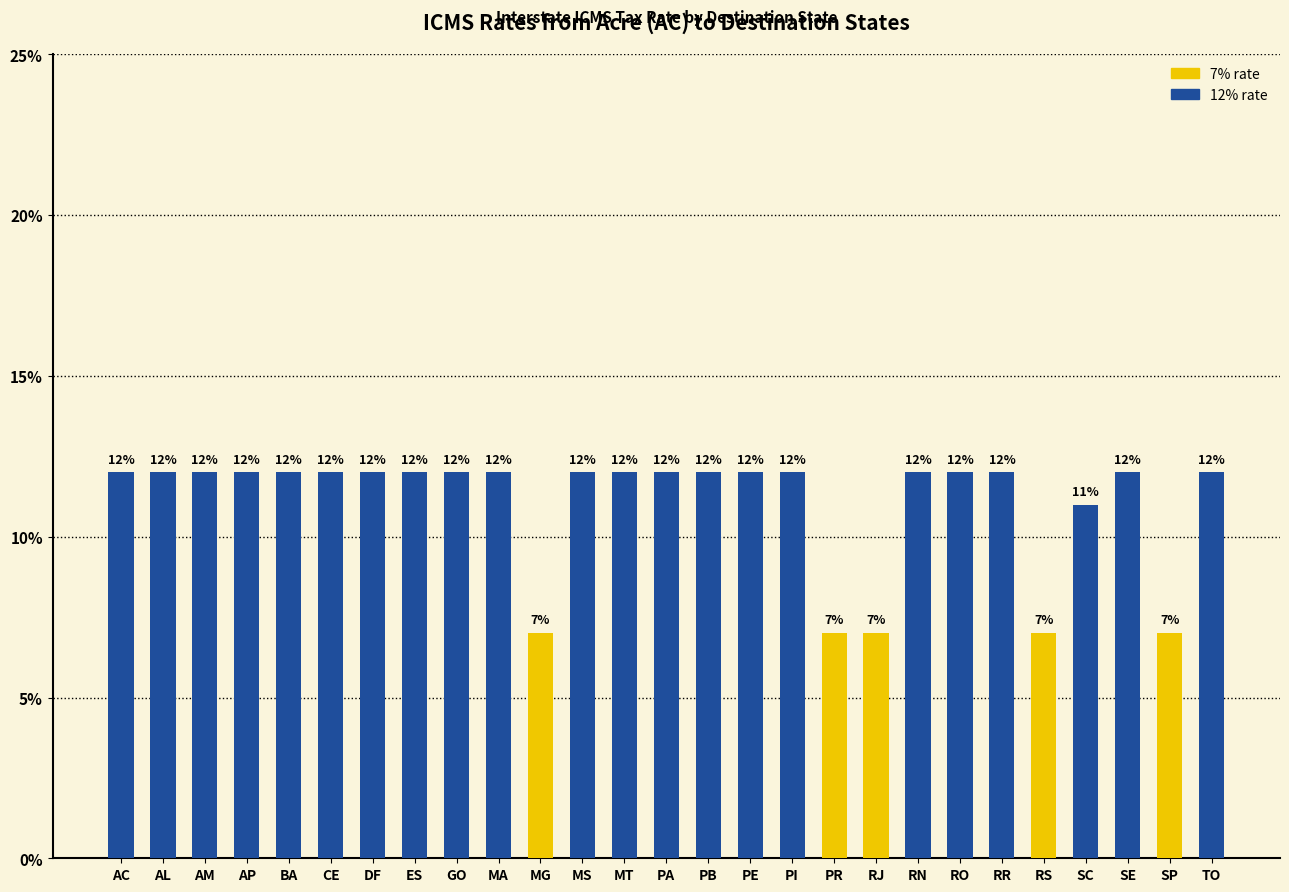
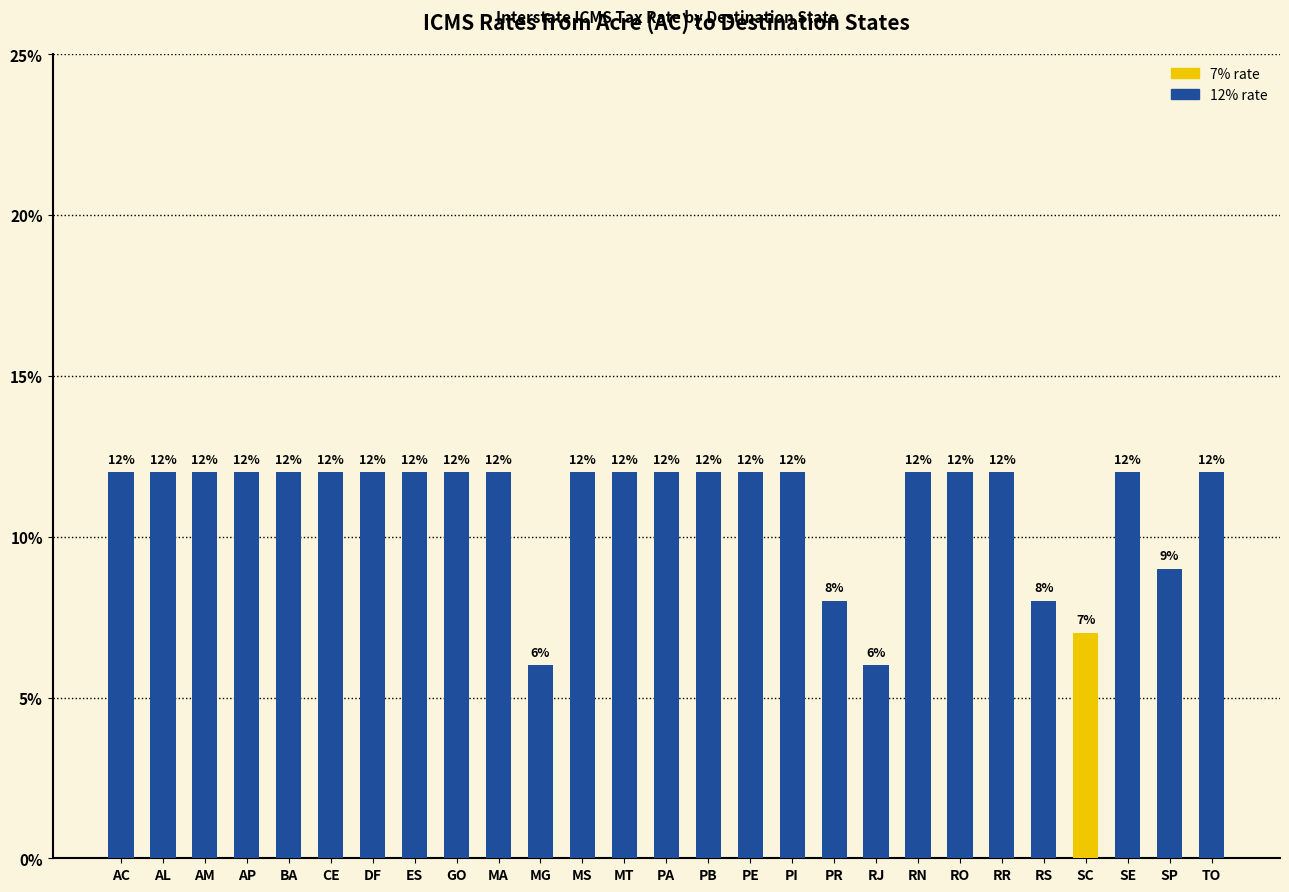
MG: 7% -> 6%
PR: 7% -> 8%
RJ: 7% -> 6%
RS: 7% -> 8%
SC: 11% -> 7%
SP: 7% -> 9%
